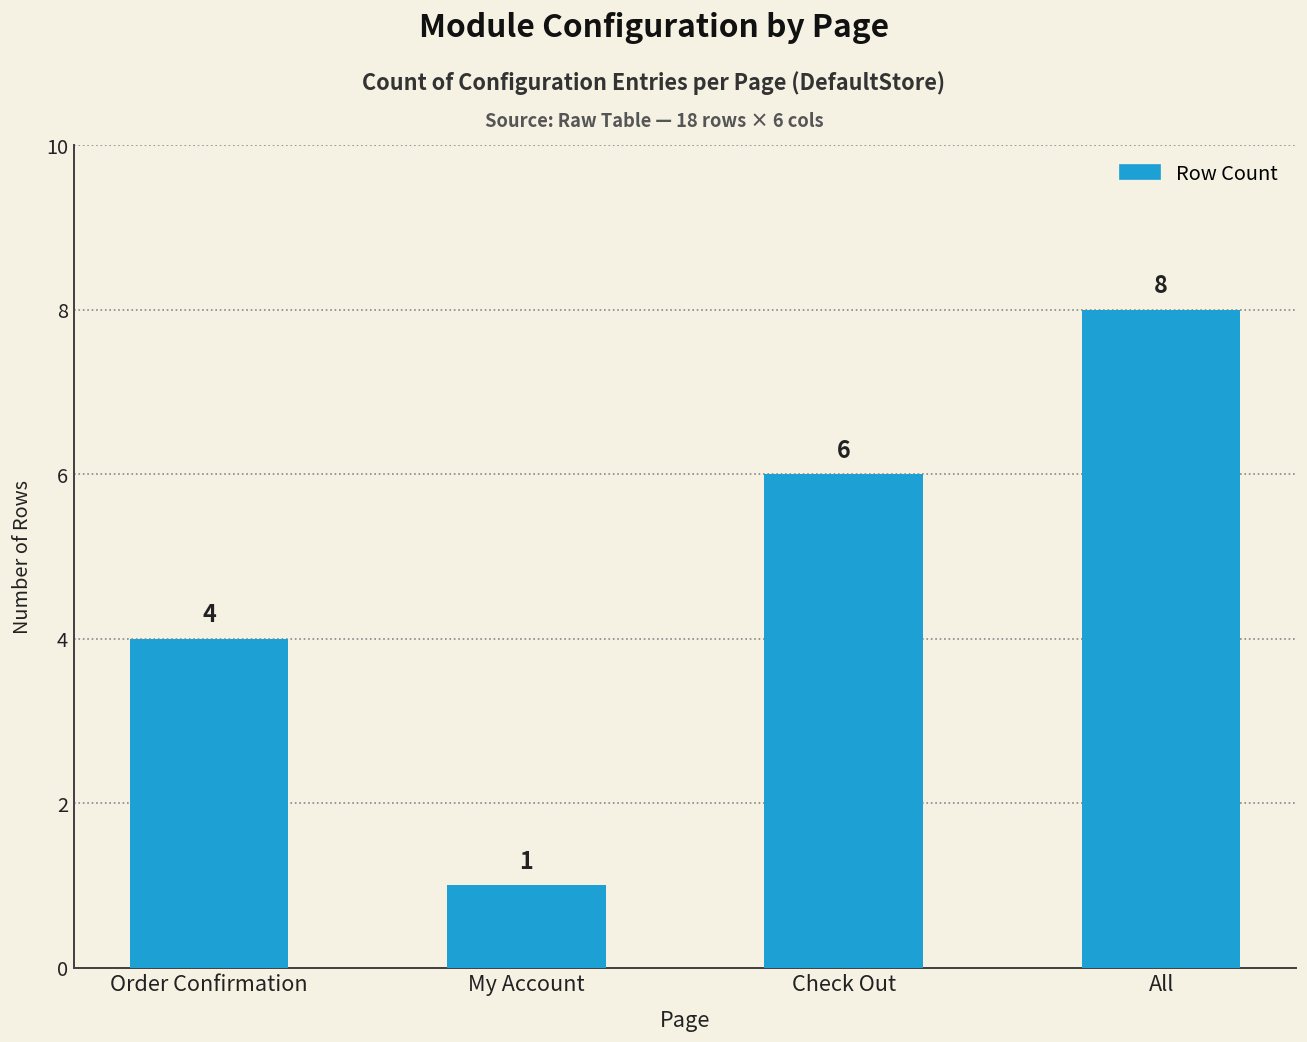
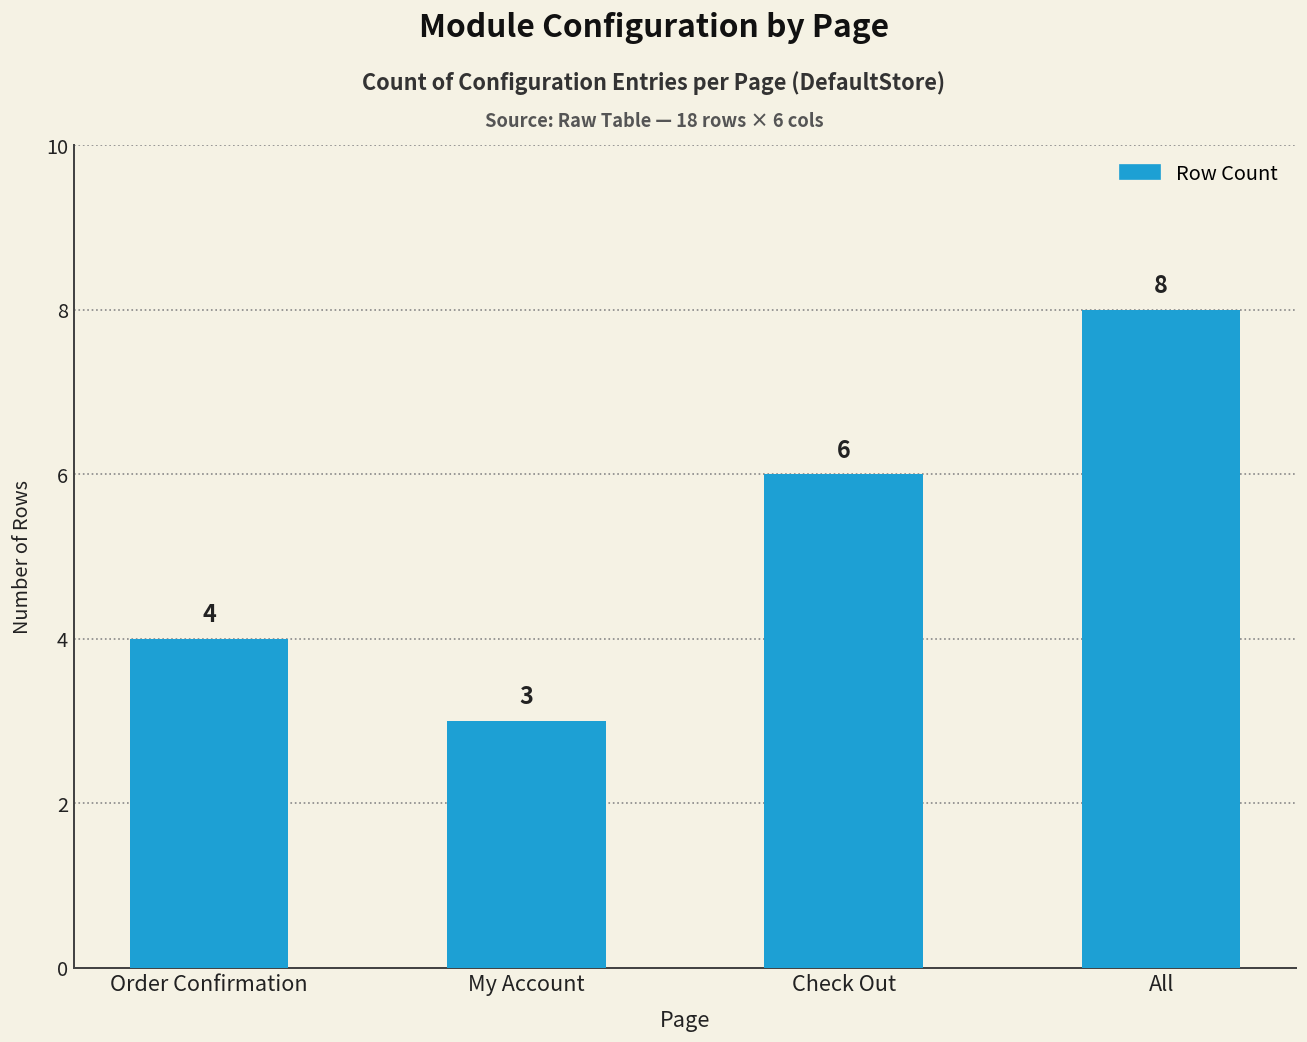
My Account: 1 -> 3
